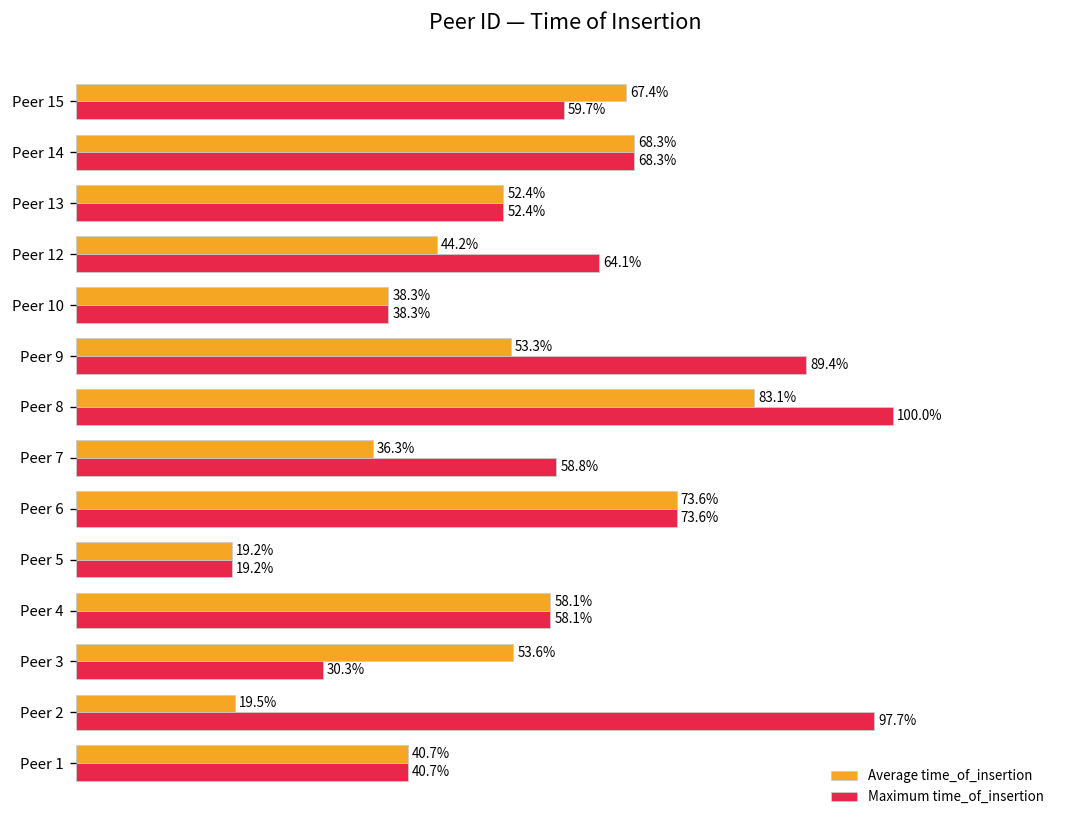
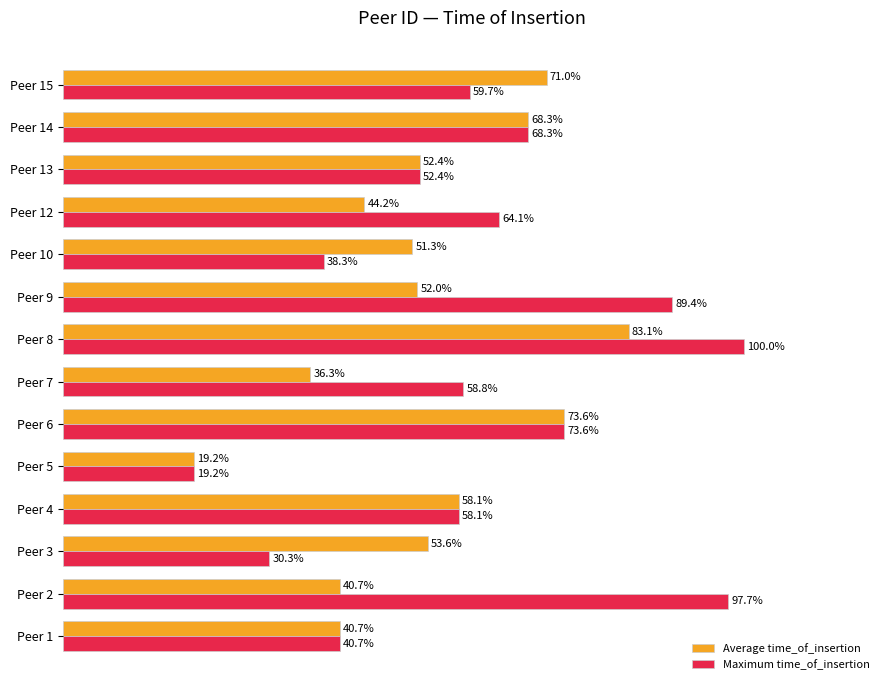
Average time_of_insertion, Peer 15: 67.4% -> 71.0%
Average time_of_insertion, Peer 10: 38.3% -> 51.3%
Average time_of_insertion, Peer 9: 53.3% -> 52.0%
Average time_of_insertion, Peer 2: 19.5% -> 40.7%
